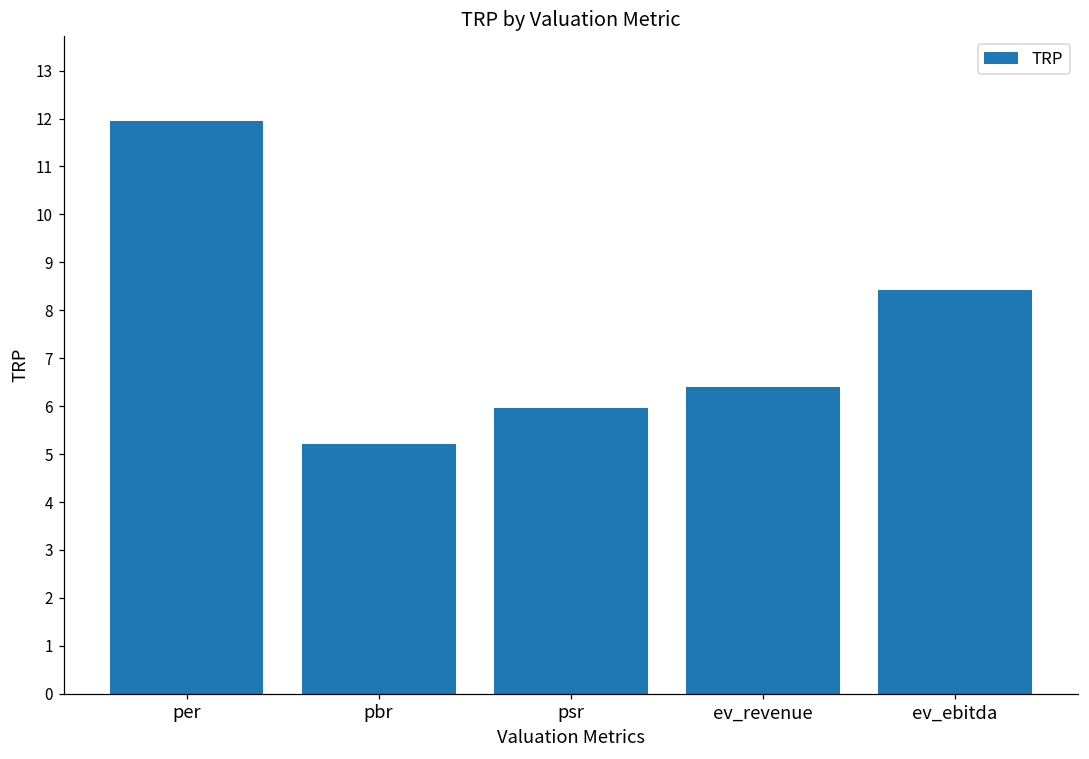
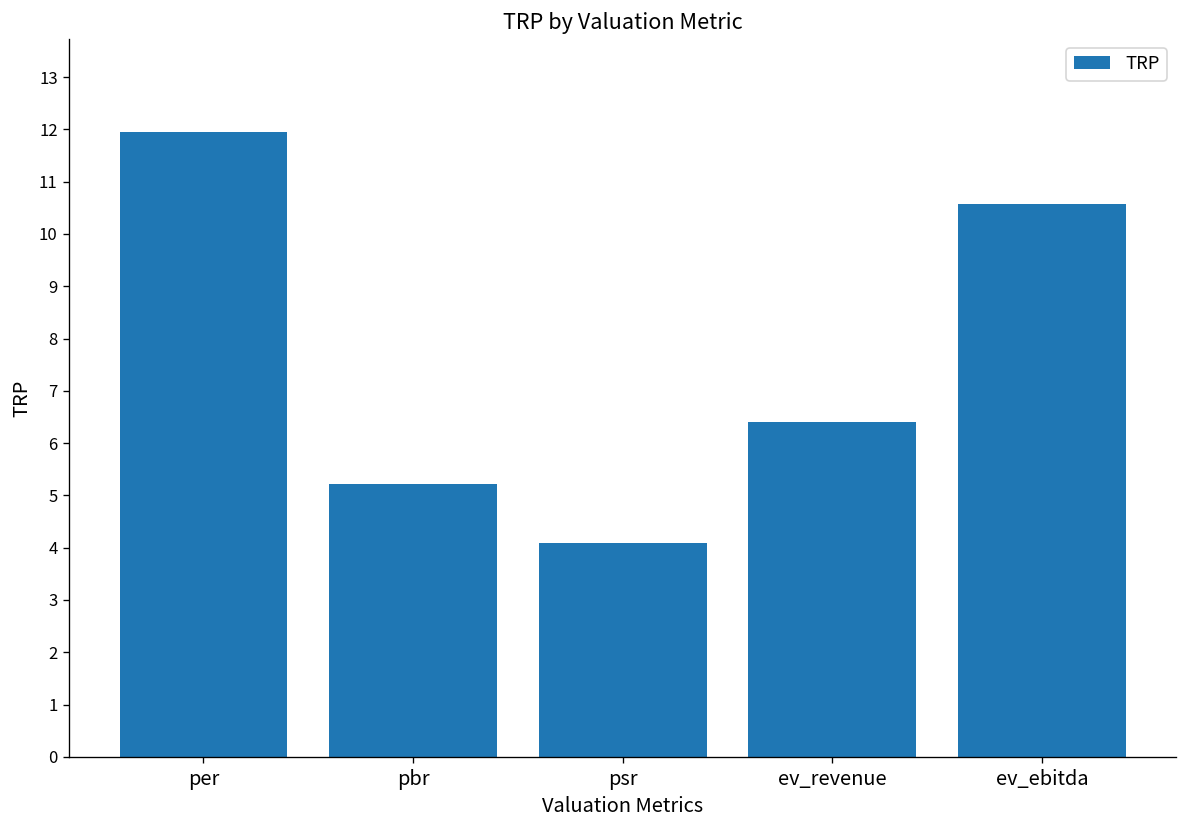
psr: 6.0 -> 4.1
ev_ebitda: 8.4 -> 10.6
